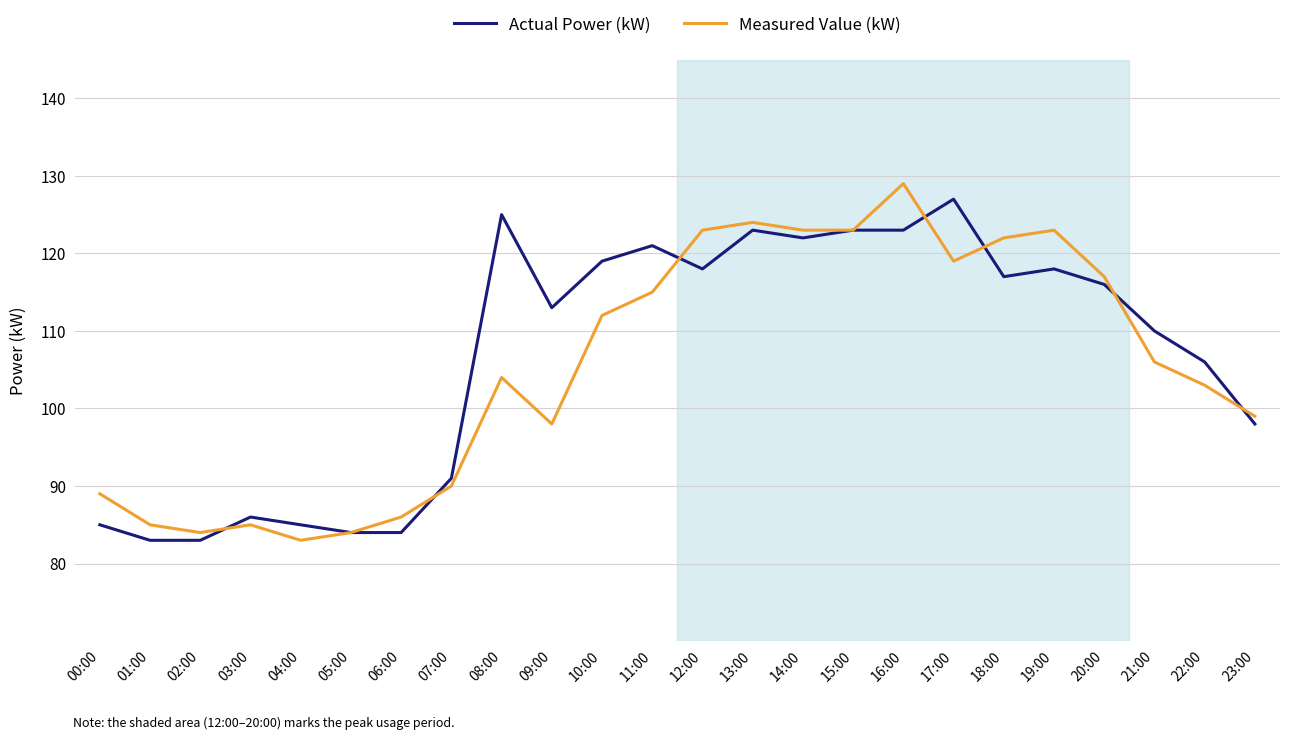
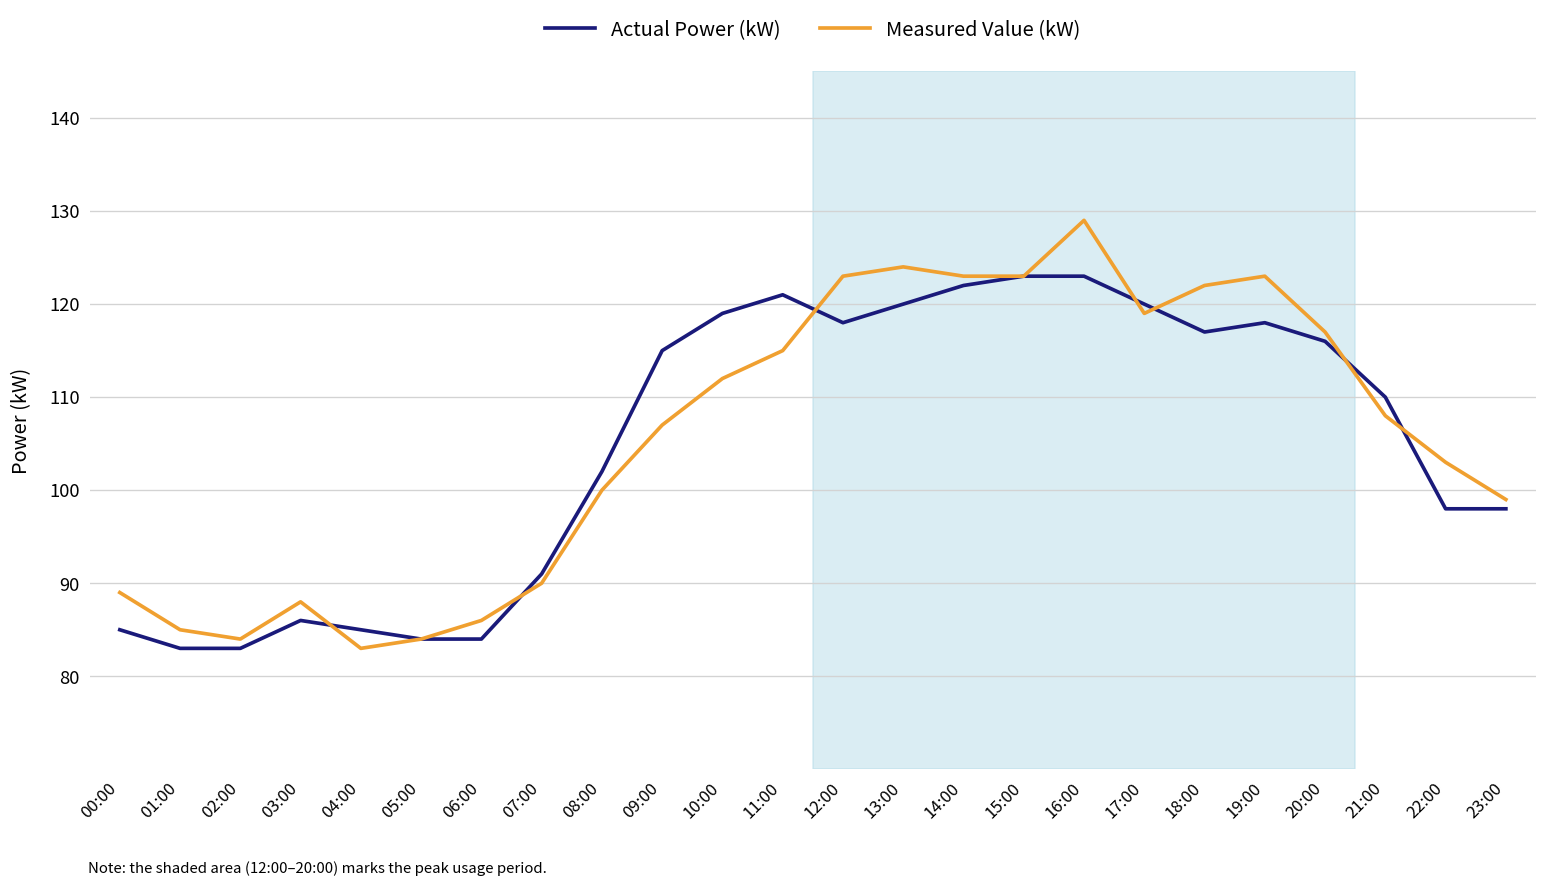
Measured Value (kW), 03:00: 85 -> 88
Actual Power (kW), 08:00: 125 -> 102
Measured Value (kW), 08:00: 104 -> 100
Actual Power (kW), 09:00: 113 -> 115
Measured Value (kW), 09:00: 98 -> 107
Actual Power (kW), 13:00: 123 -> 120
Actual Power (kW), 17:00: 127 -> 120
Measured Value (kW), 21:00: 106 -> 108
Actual Power (kW), 22:00: 106 -> 98
